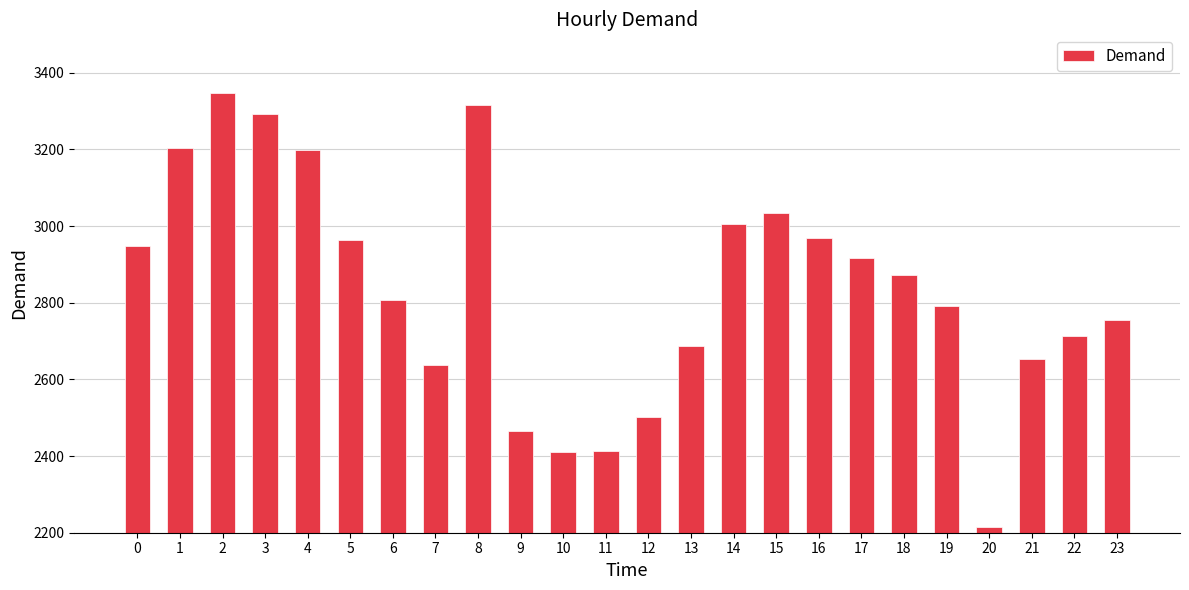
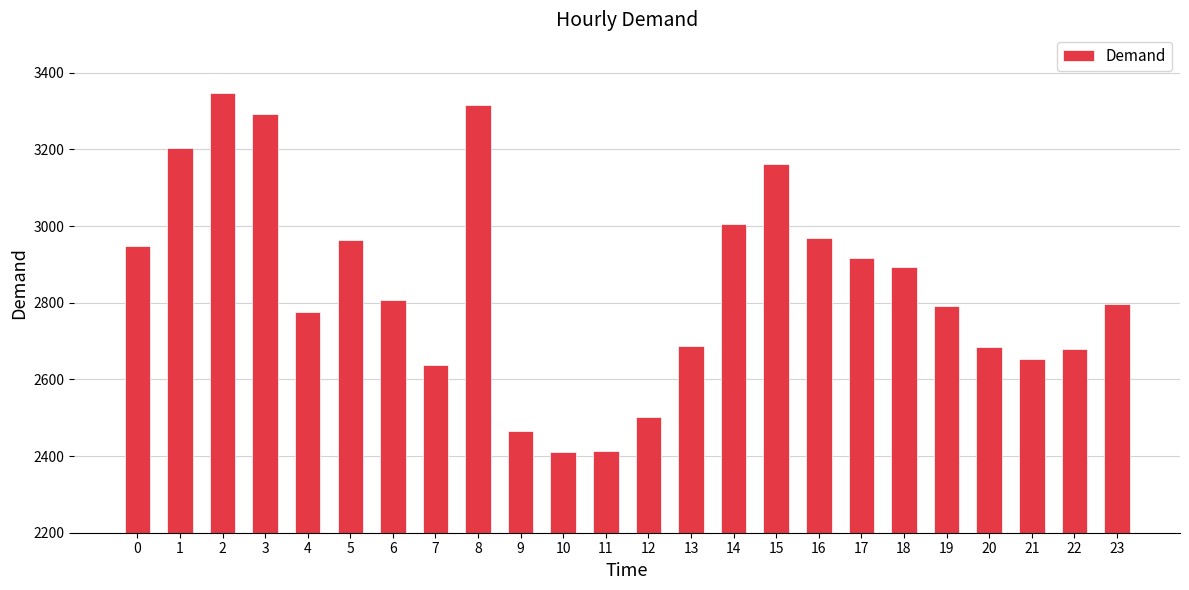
4: 3200 -> 2780
15: 3030 -> 3160
18: 2870 -> 2890
20: 2220 -> 2690
22: 2710 -> 2680
23: 2760 -> 2800
